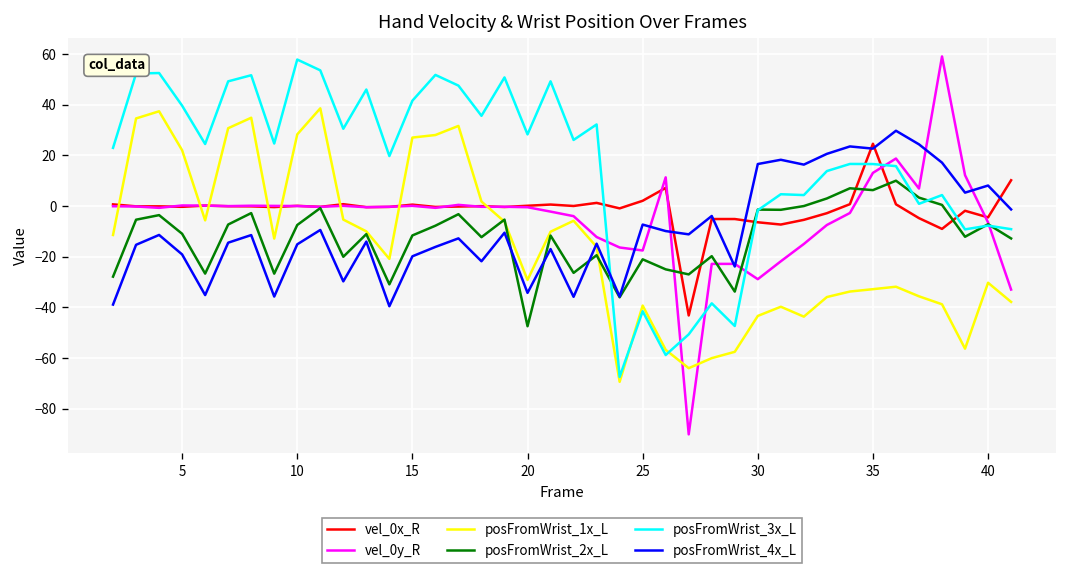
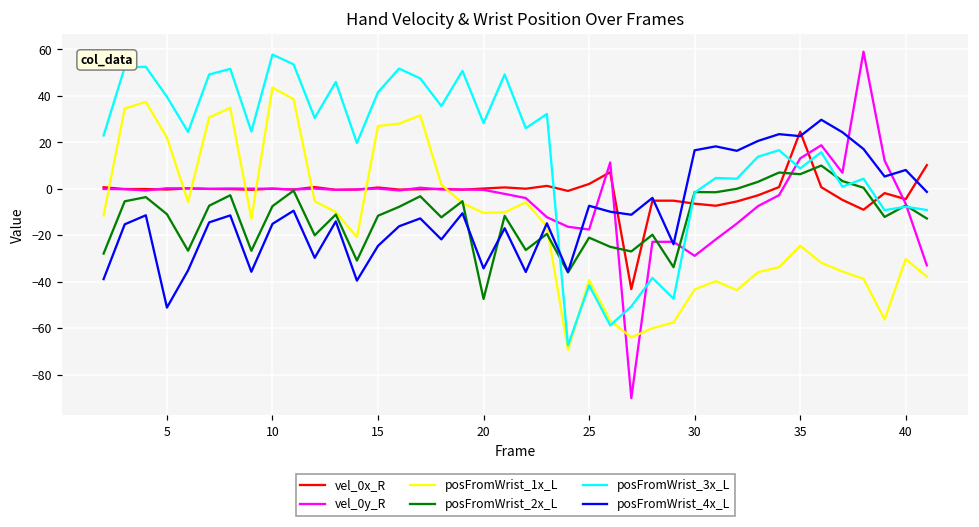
posFromWrist_4x_L, 5: -19 -> -51
posFromWrist_1x_L, 10: 28 -> 44
posFromWrist_4x_L, 15: -20 -> -25
posFromWrist_1x_L, 20: -29 -> -10
posFromWrist_1x_L, 35: -33 -> -24
posFromWrist_3x_L, 35: 17 -> 9
